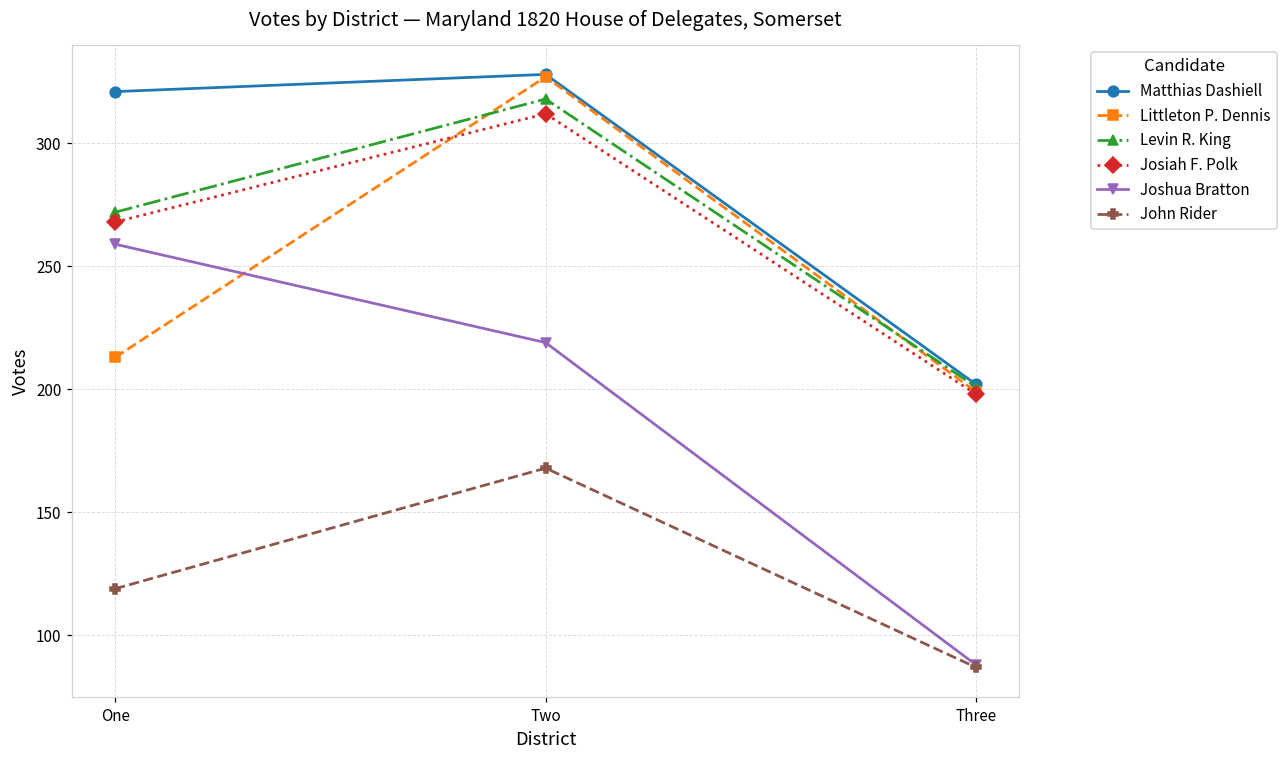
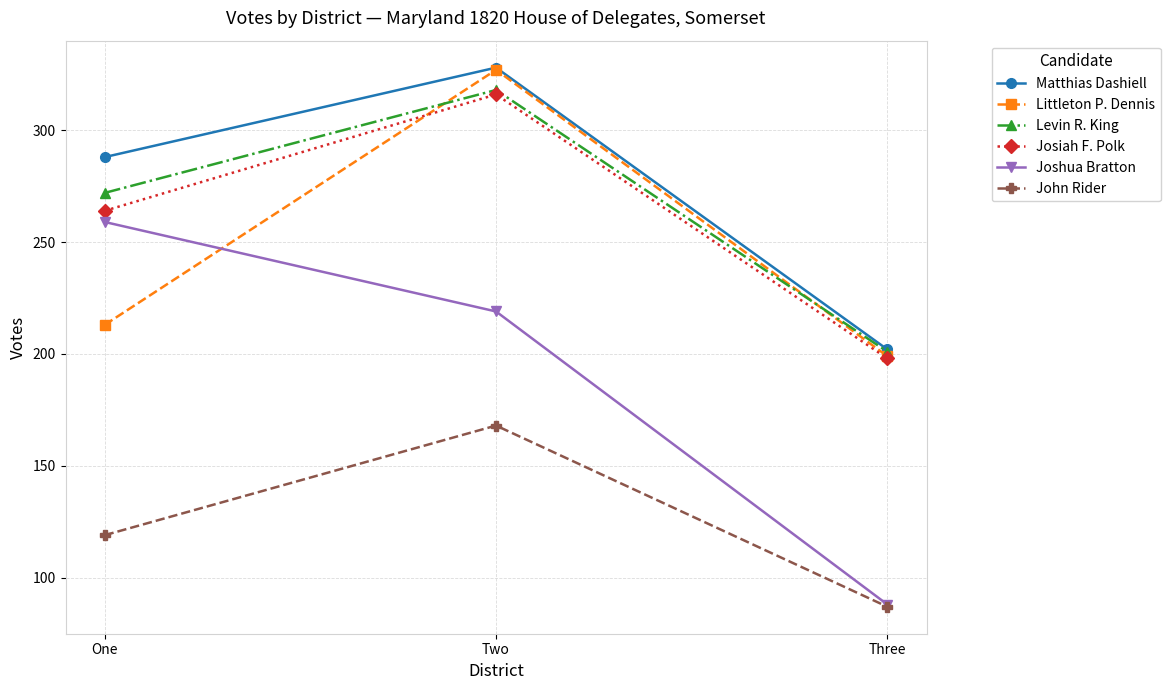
Matthias Dashiell, One: 321 -> 288
Josiah F. Polk, One: 268 -> 264
Josiah F. Polk, Two: 312 -> 316
